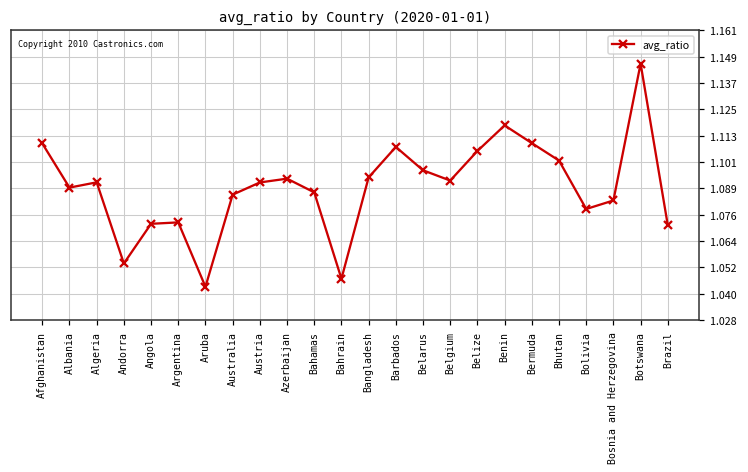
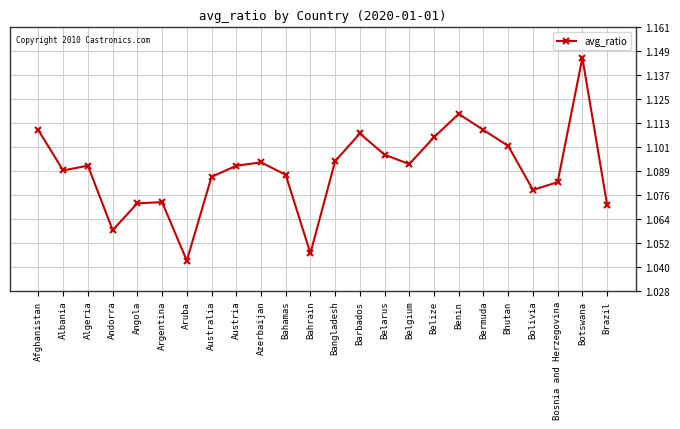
Andorra: 1.054 -> 1.059
